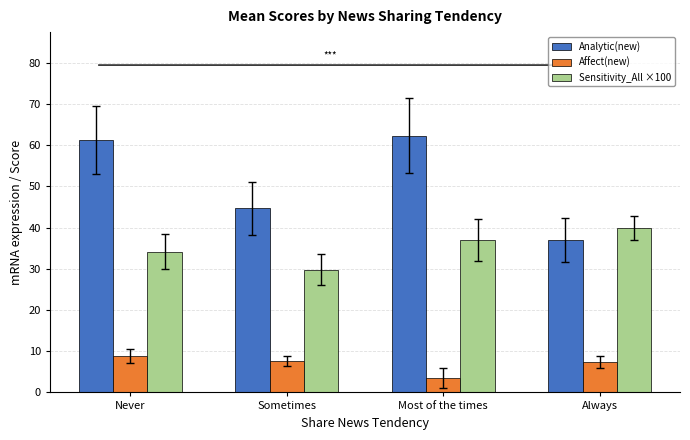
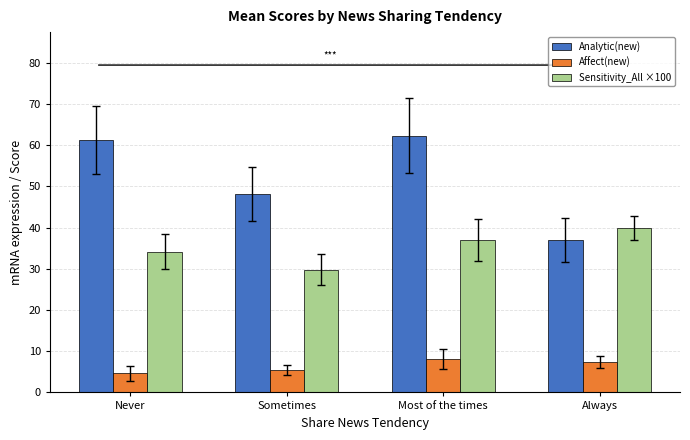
Affect(new), Never: 9 -> 5
Analytic(new), Sometimes: 45 -> 48
Affect(new), Sometimes: 8 -> 5
Affect(new), Most of the times: 4 -> 8
